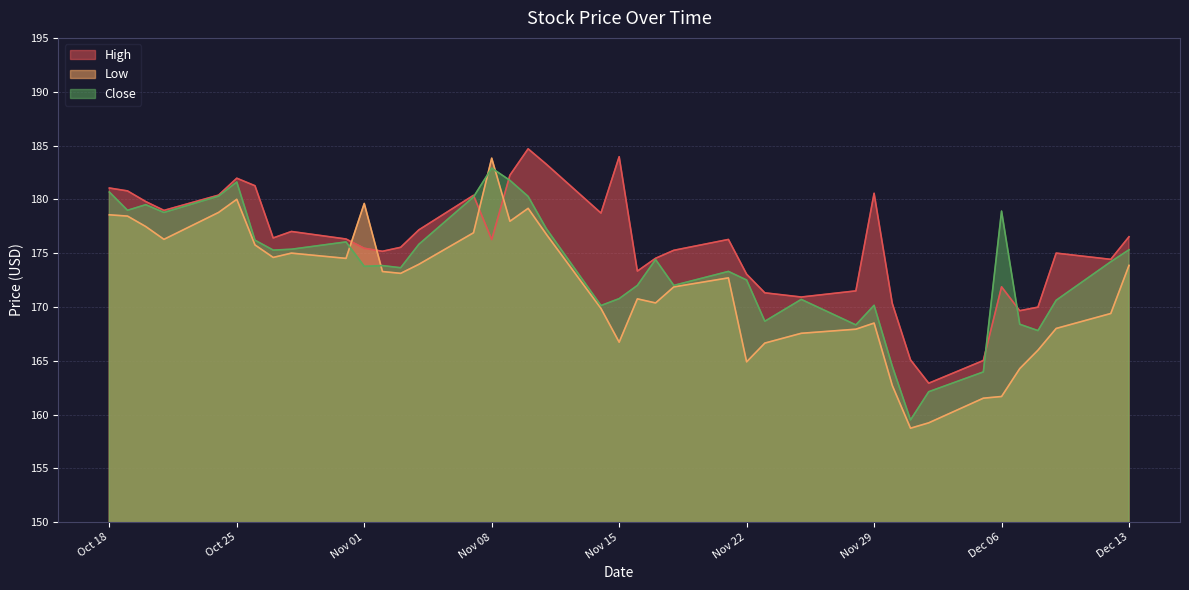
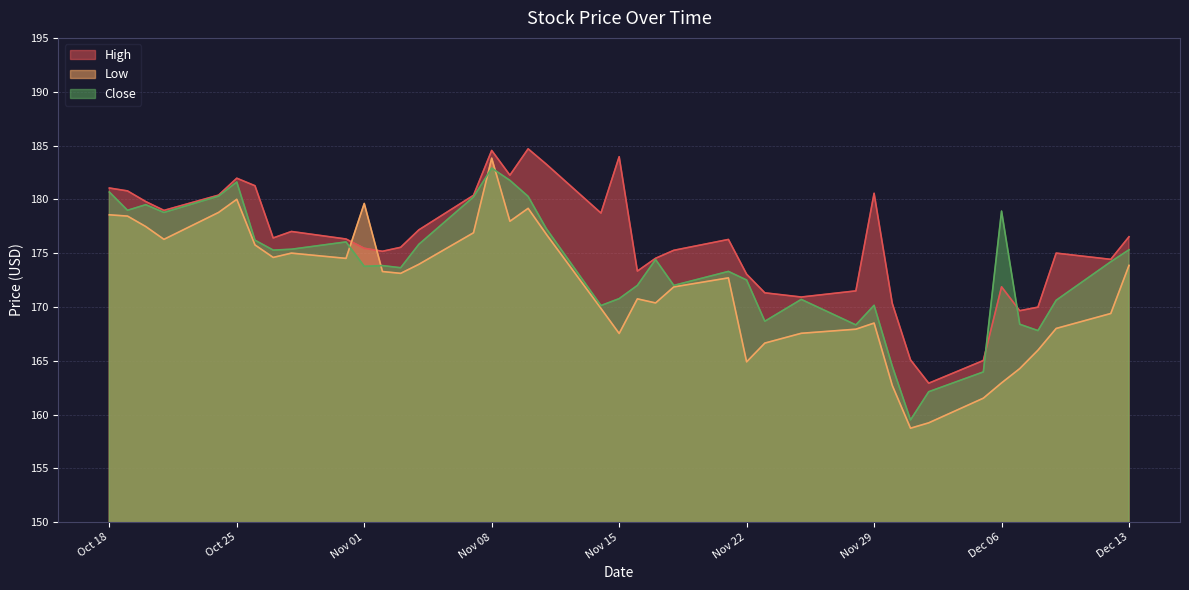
High, Nov 08: 176.3 -> 184.5
Low, Nov 15: 166.7 -> 167.5
Low, Dec 06: 161.7 -> 162.9
